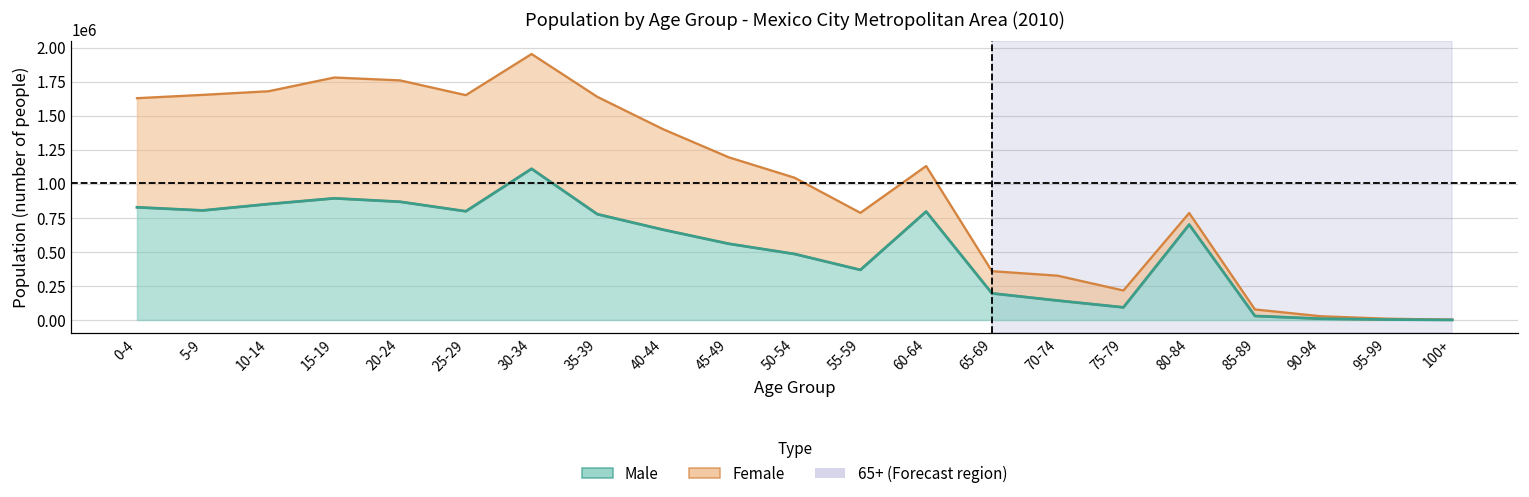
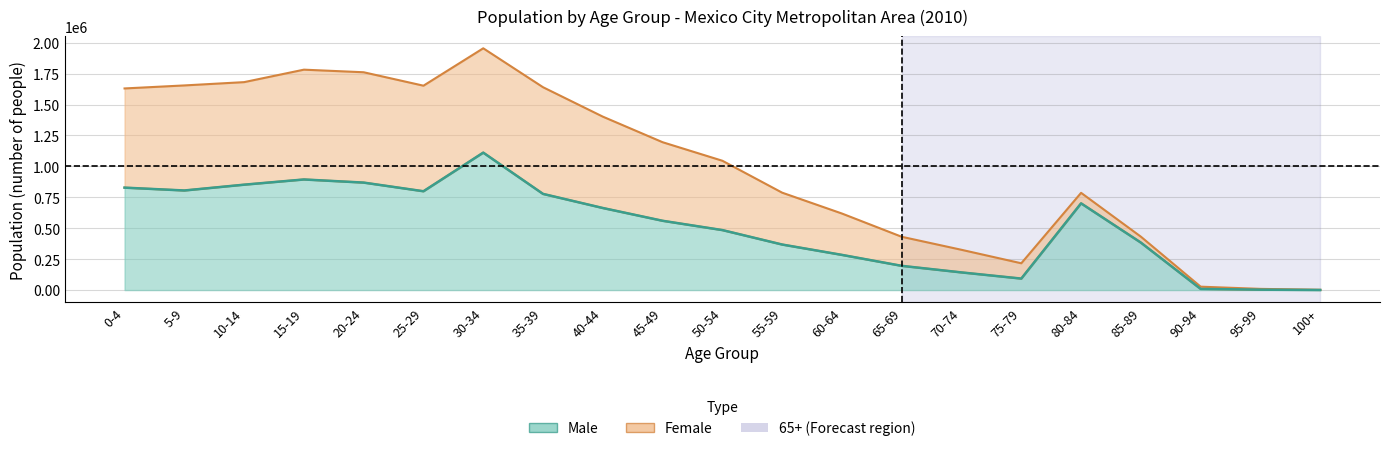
Male, 60-64: 800000 -> 280000
Female, 65-69: 160000 -> 230000
Male, 85-89: 30000 -> 380000
